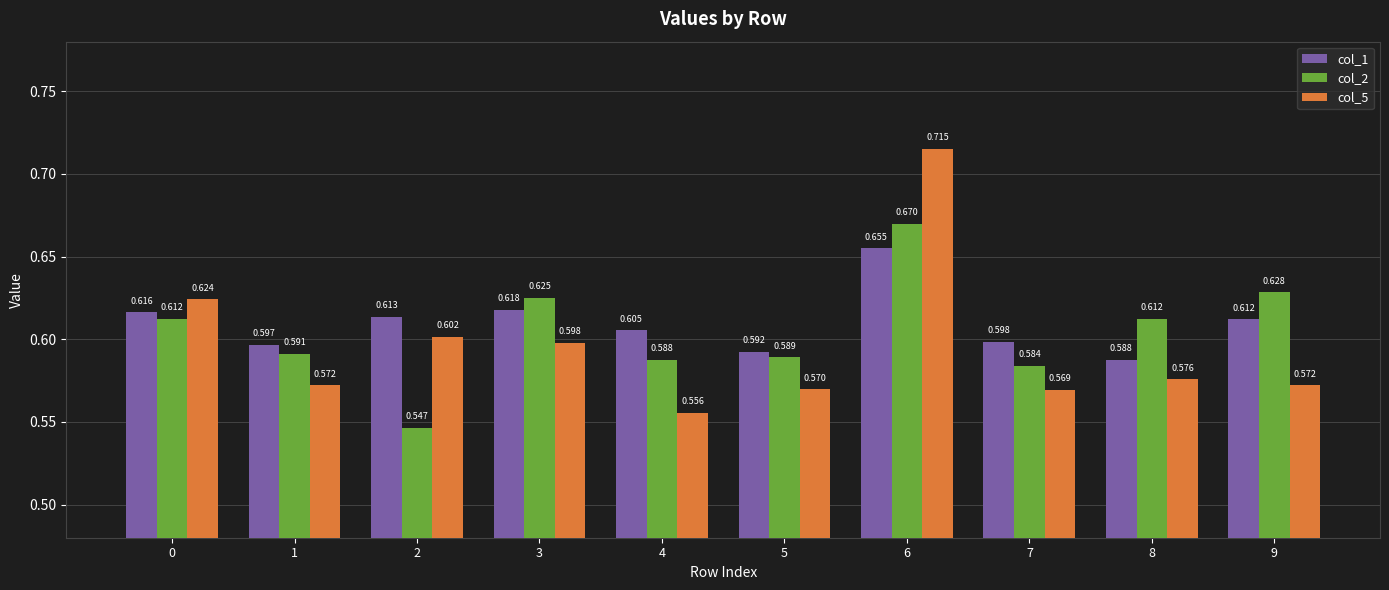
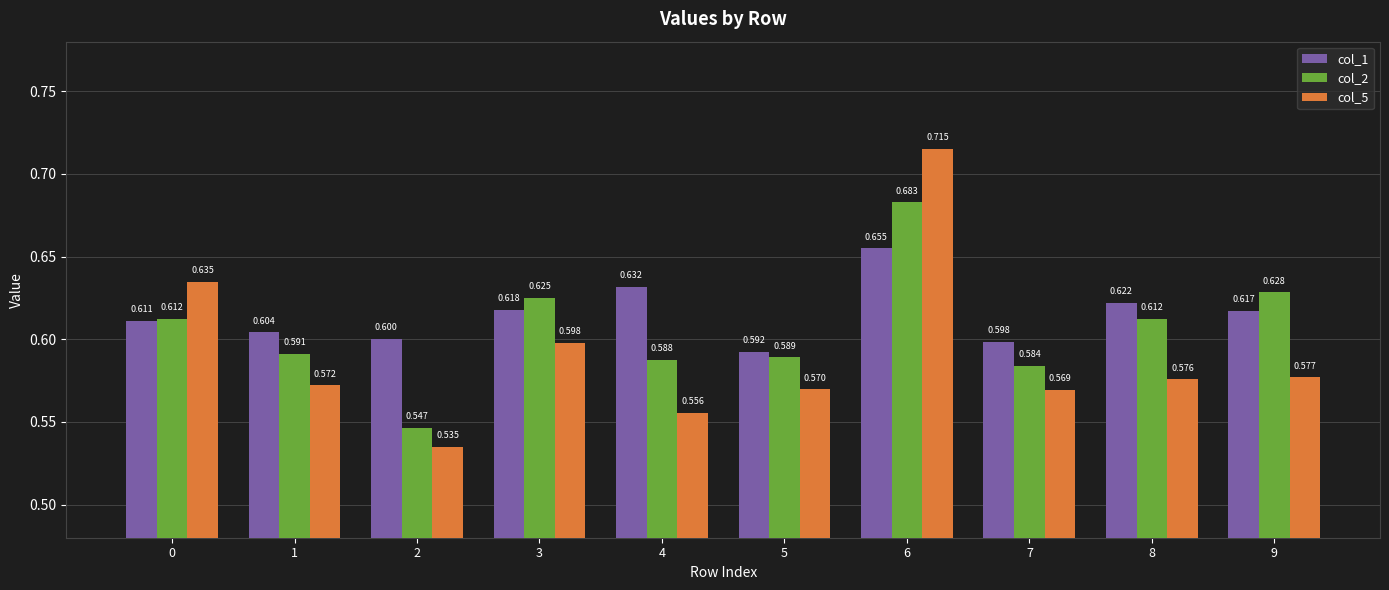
col_1, 0: 0.616 -> 0.611
col_5, 0: 0.624 -> 0.635
col_1, 1: 0.597 -> 0.604
col_1, 2: 0.613 -> 0.600
col_5, 2: 0.602 -> 0.535
col_1, 4: 0.605 -> 0.632
col_2, 6: 0.670 -> 0.683
col_1, 8: 0.588 -> 0.622
col_1, 9: 0.612 -> 0.617
col_5, 9: 0.572 -> 0.577
